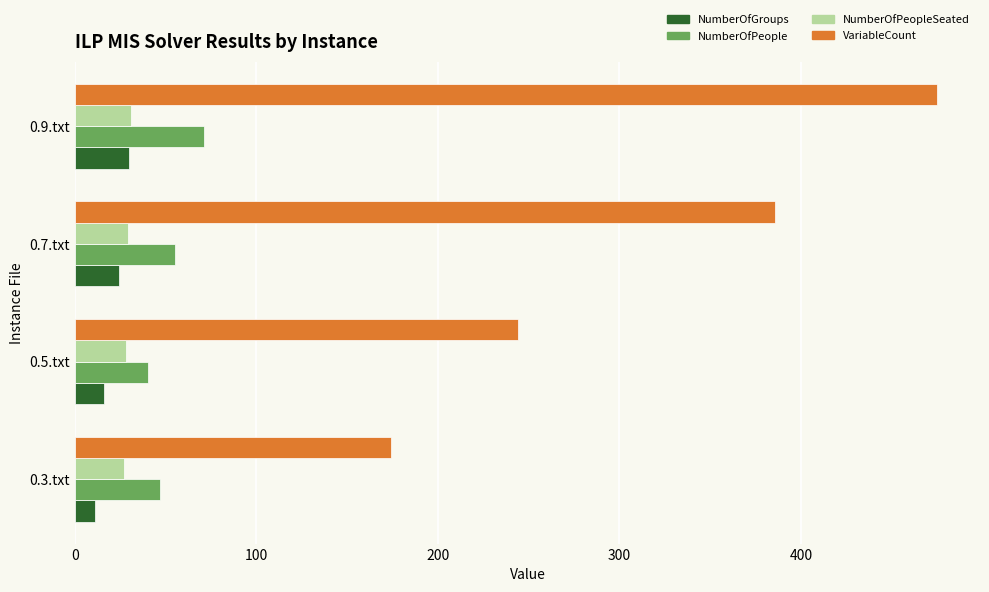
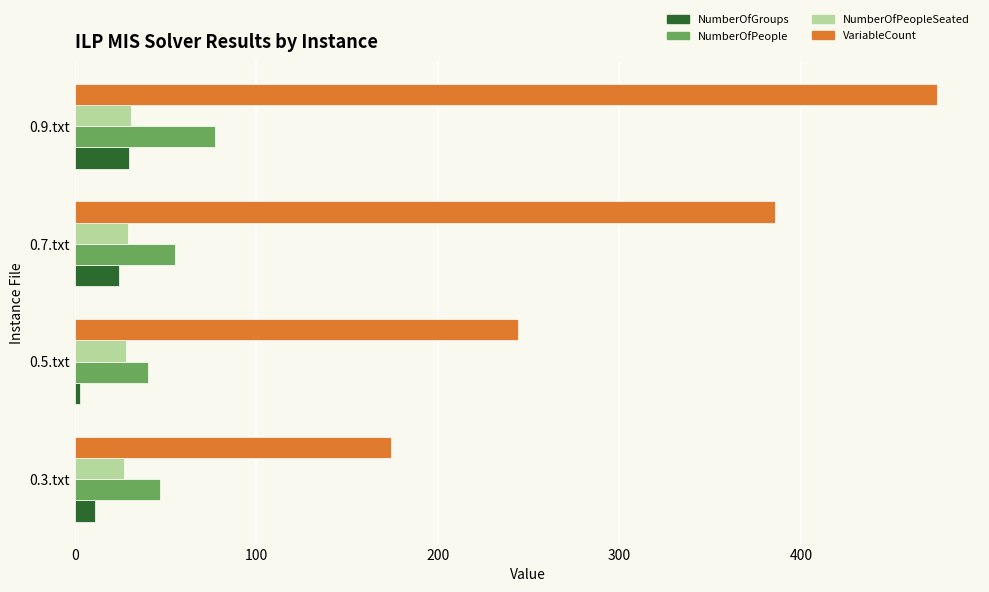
NumberOfPeople, 0.9.txt: 71 -> 77
NumberOfGroups, 0.5.txt: 16 -> 3
